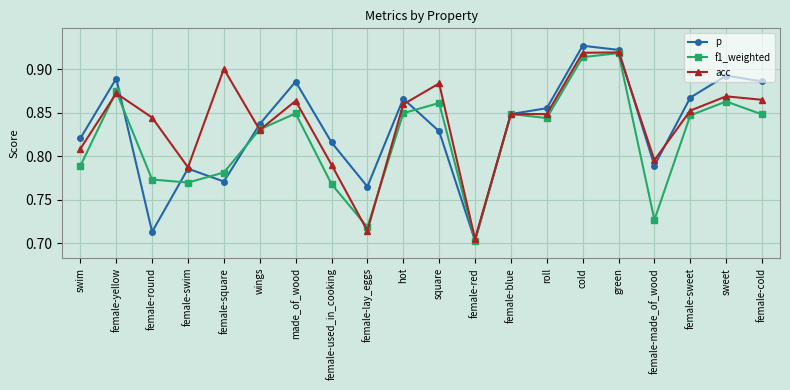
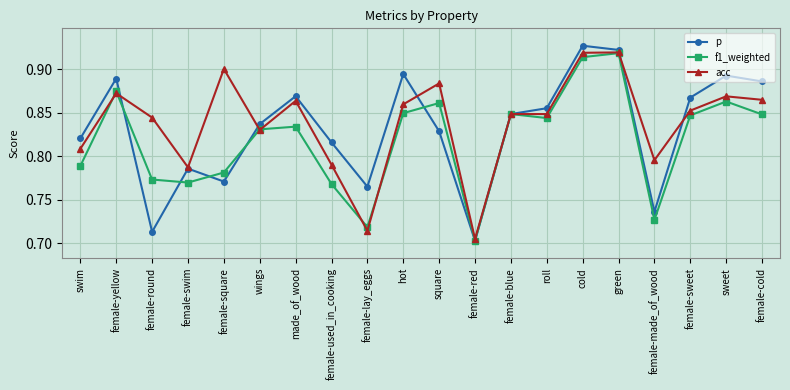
p, made_of_wood: 0.89 -> 0.87
f1_weighted, made_of_wood: 0.85 -> 0.83
p, hot: 0.87 -> 0.89
p, female-made_of_wood: 0.79 -> 0.74
